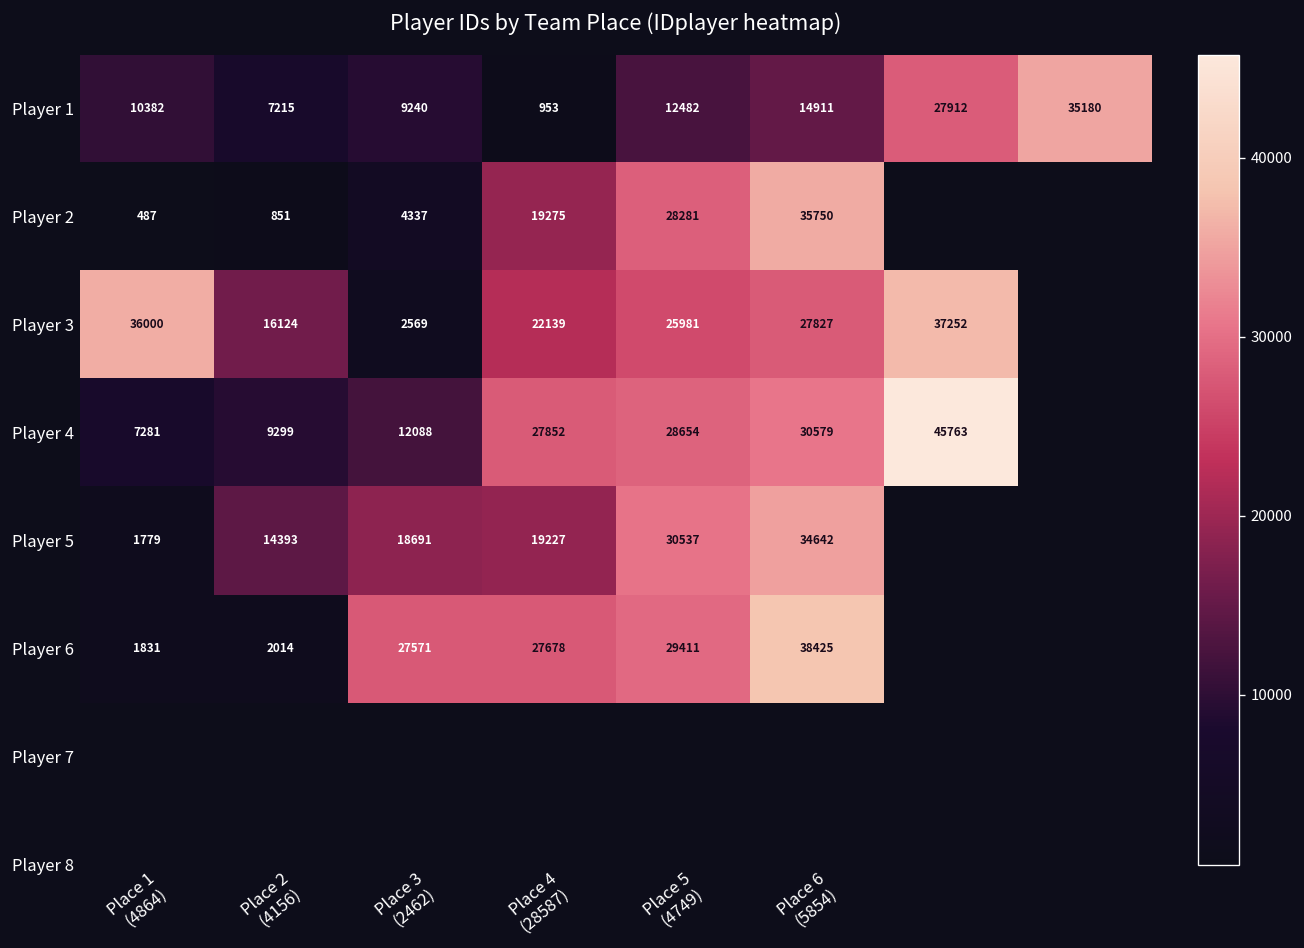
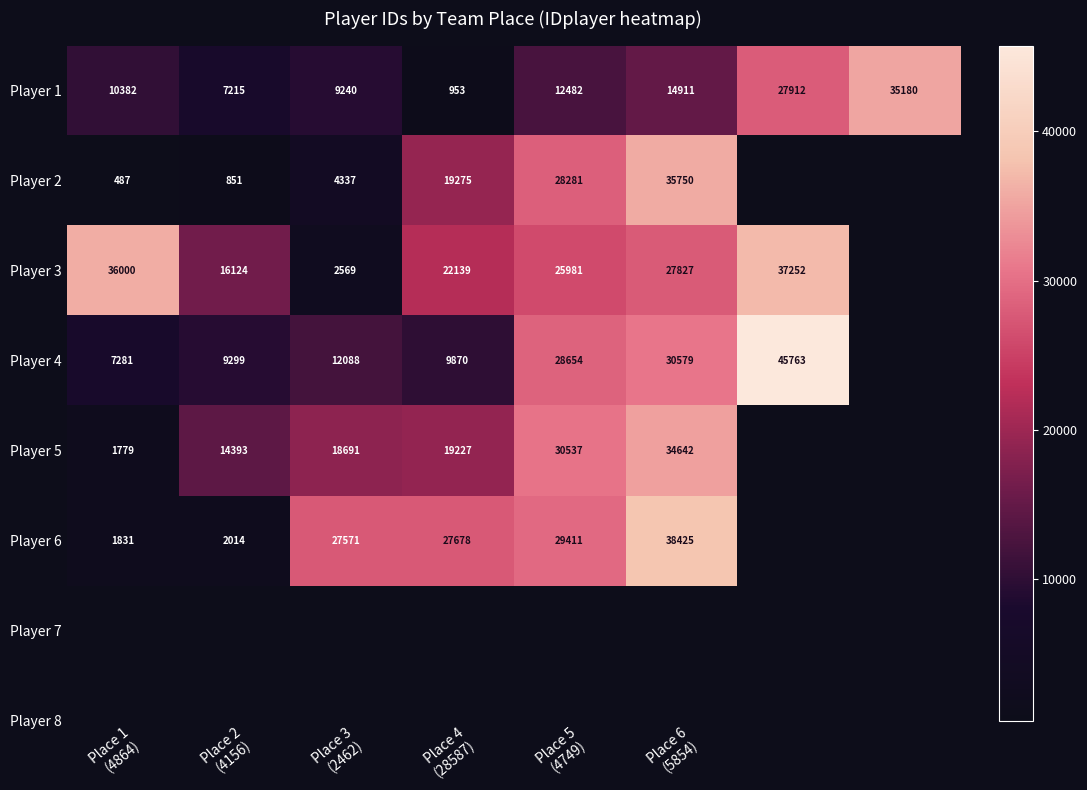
Player 4, Place 4 (28587): 27852 -> 9870
